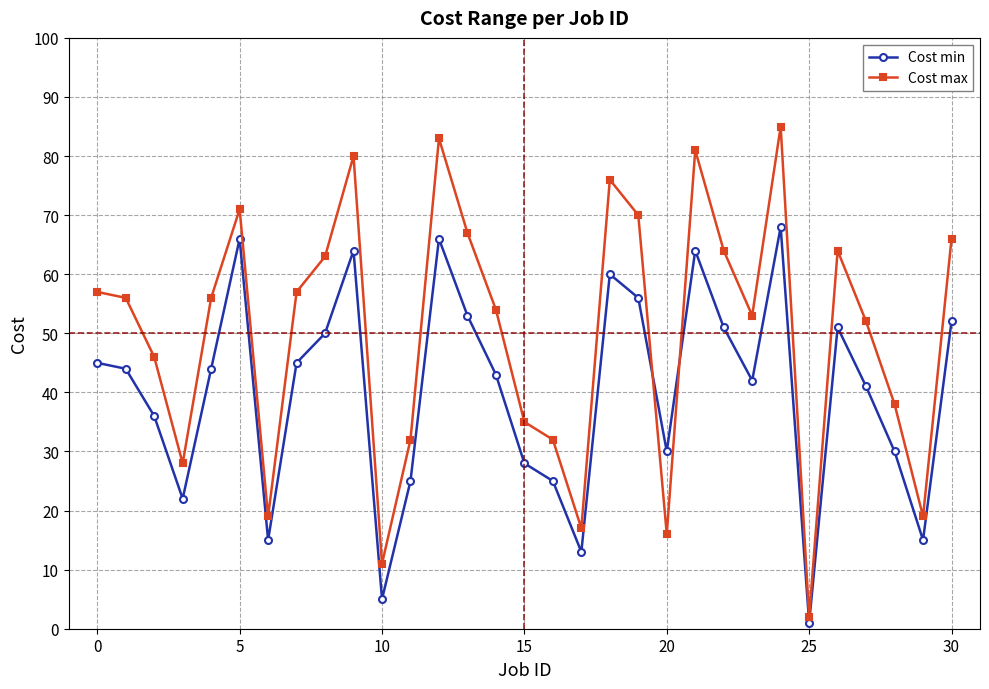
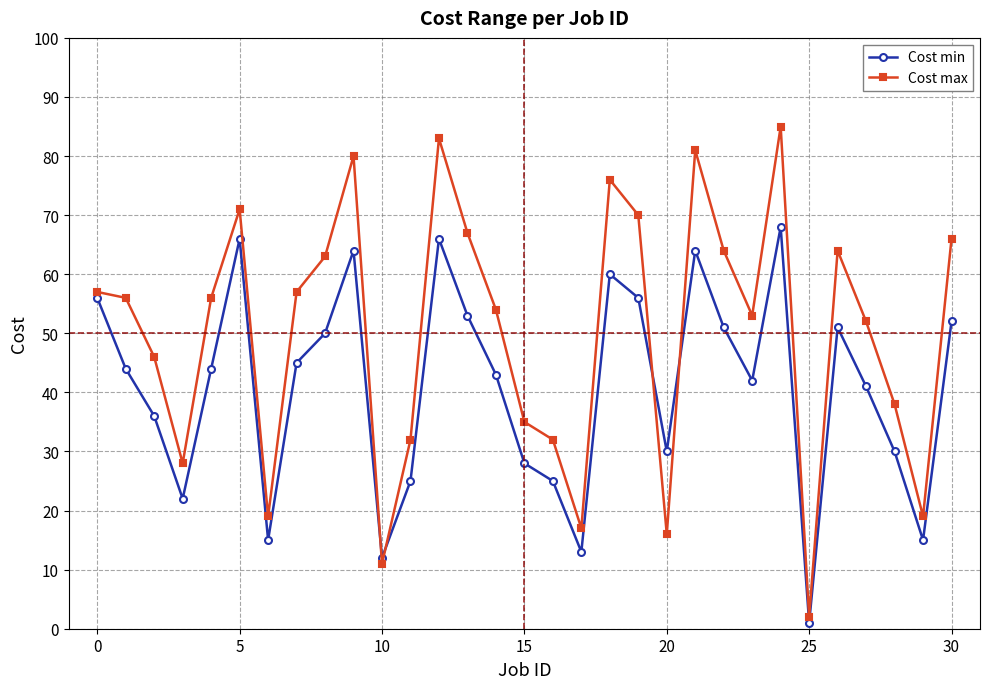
Cost min, 0: 45 -> 56
Cost min, 10: 5 -> 12
